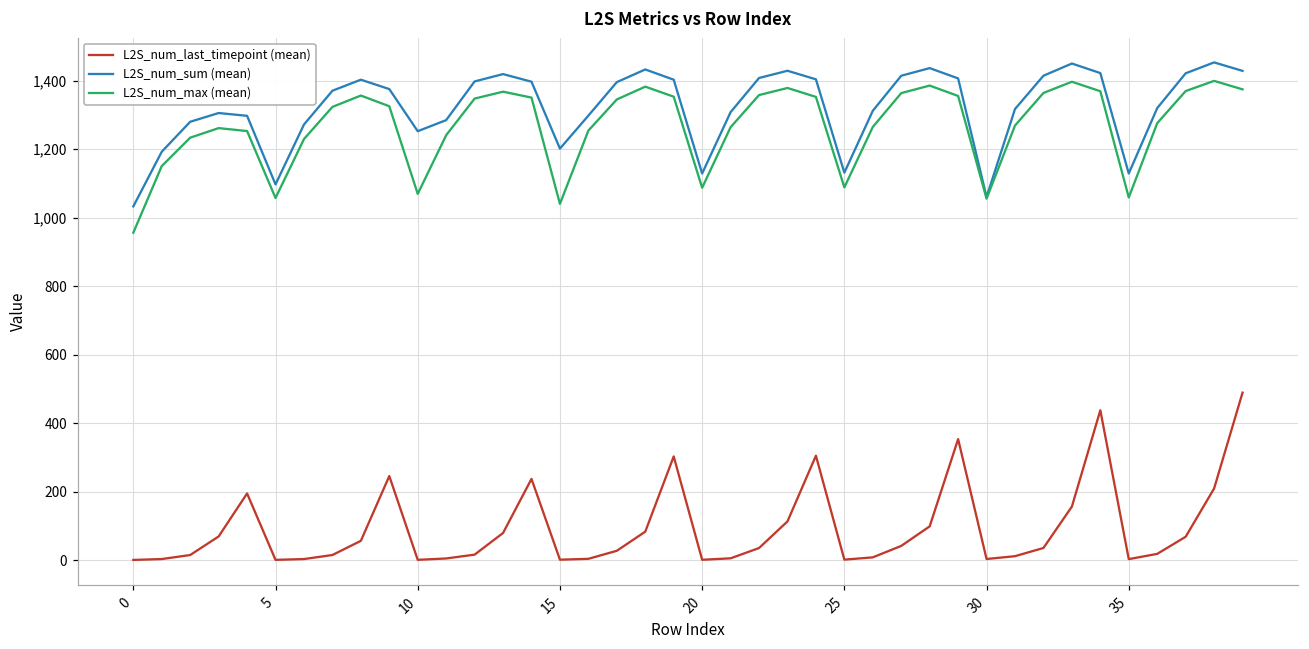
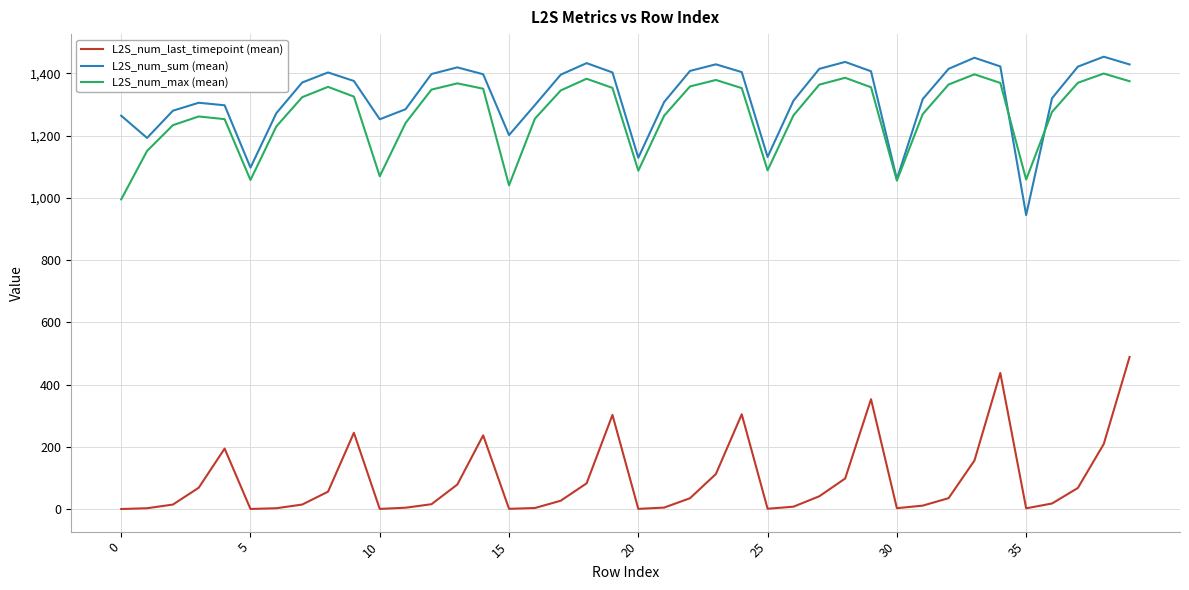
L2S_num_sum (mean), 0: 1,030 -> 1,260
L2S_num_max (mean), 0: 960 -> 990
L2S_num_sum (mean), 35: 1,130 -> 940
